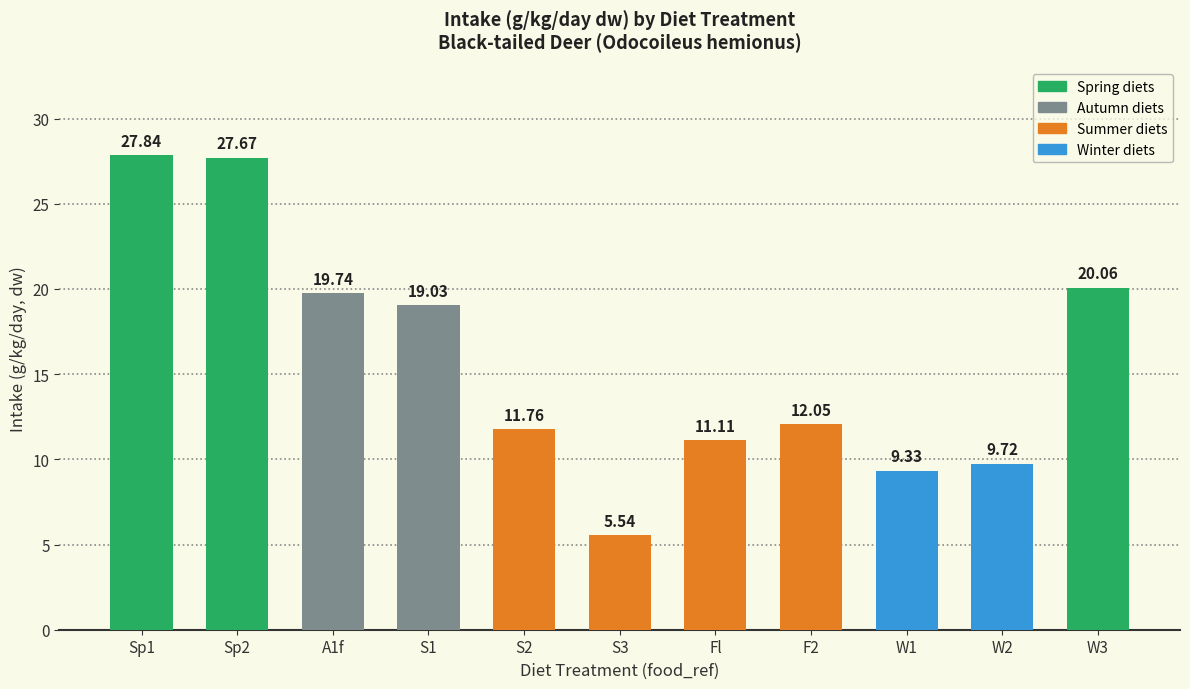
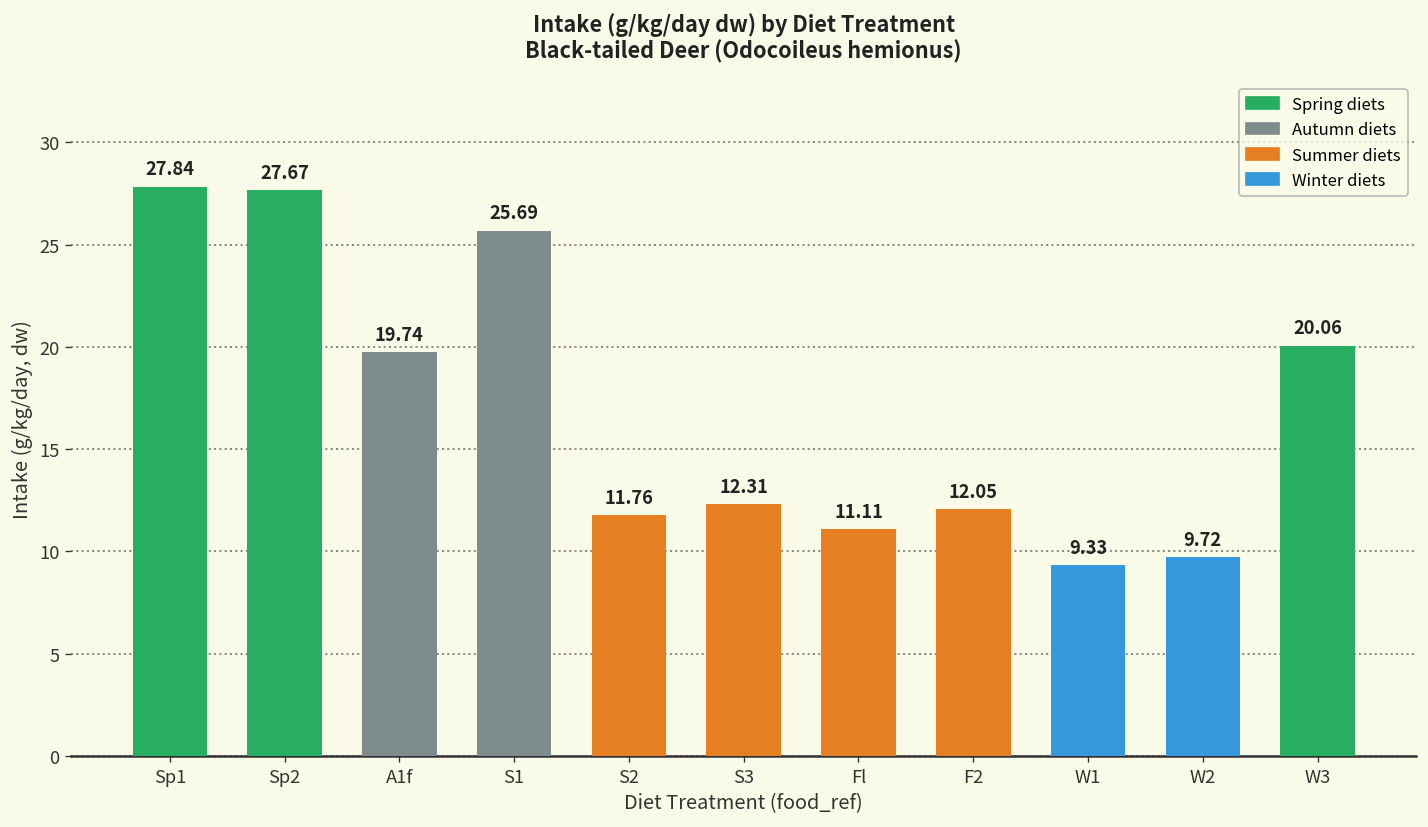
S1: 19.03 -> 25.69
S3: 5.54 -> 12.31
